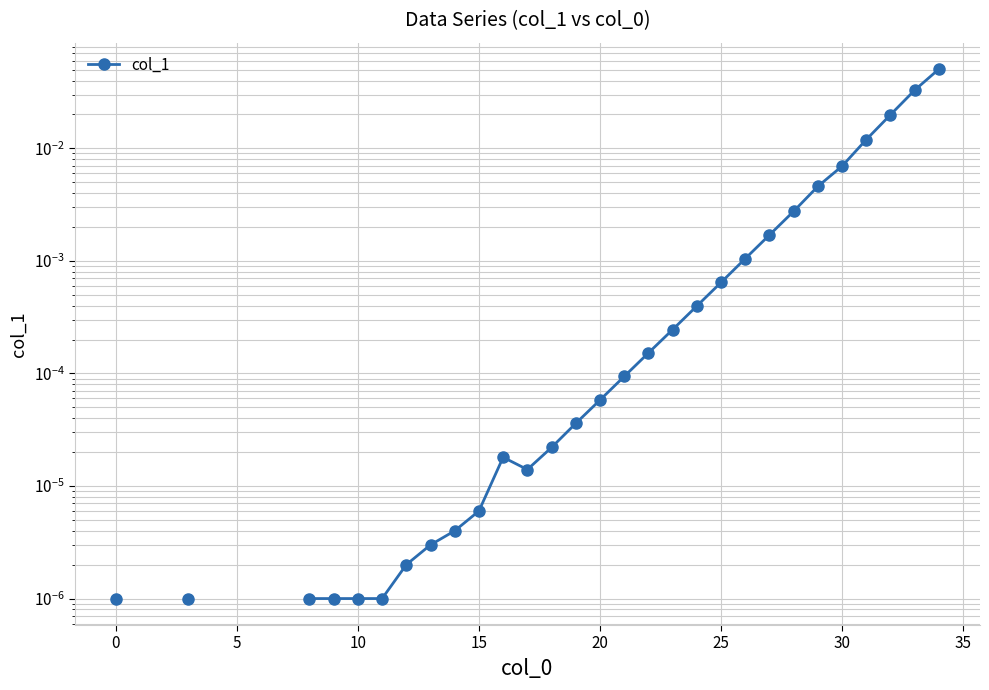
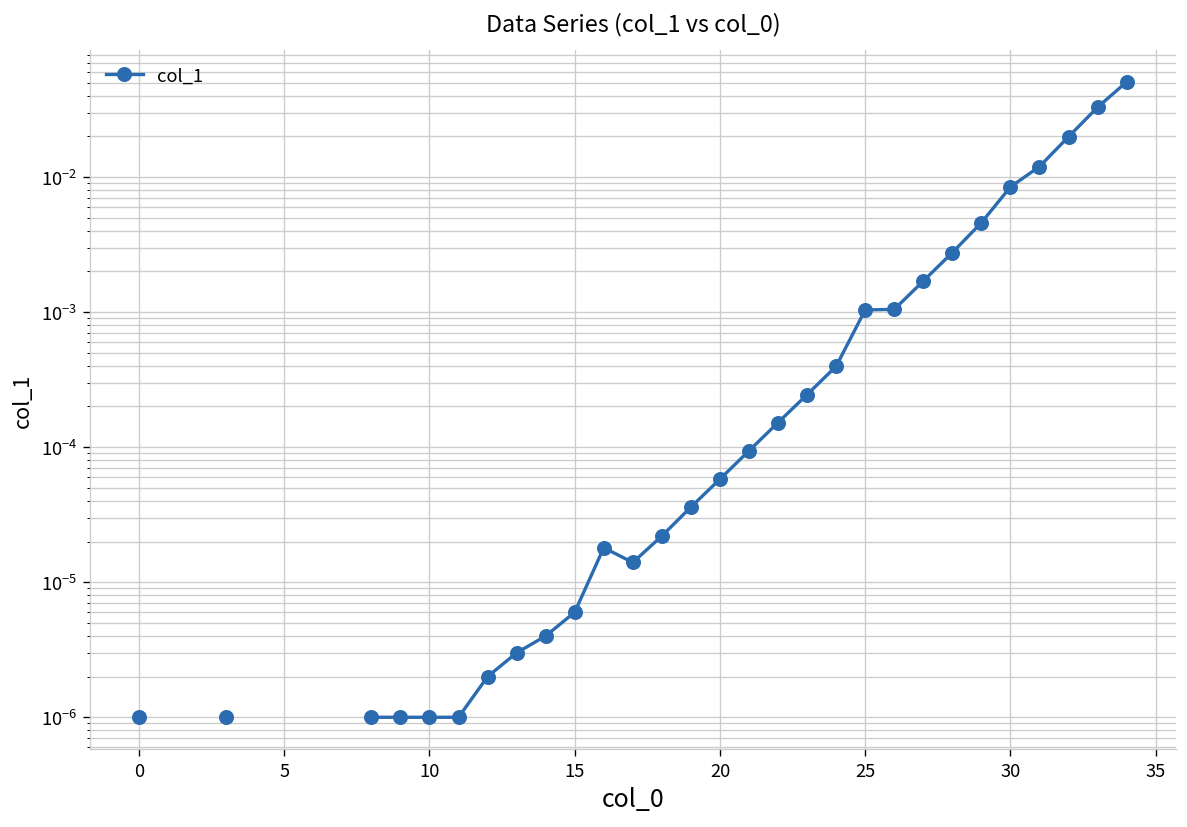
25: 0.0006 -> 0.0010
30: 0.007 -> 0.008
